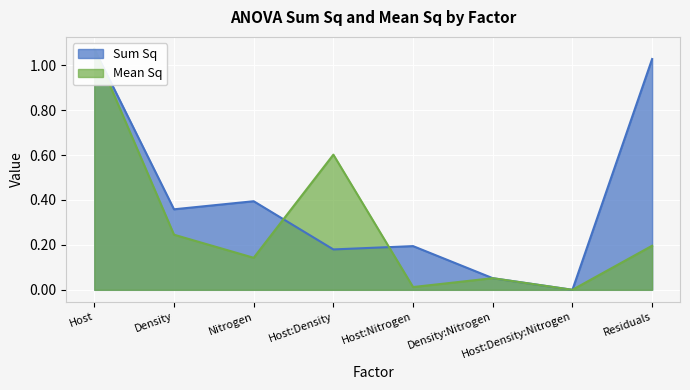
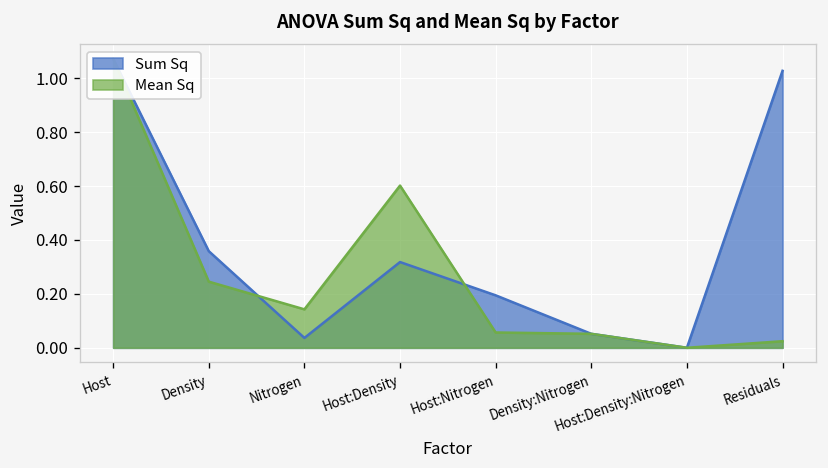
Sum Sq, Nitrogen: 0.39 -> 0.04
Sum Sq, Host:Density: 0.18 -> 0.32
Mean Sq, Host:Nitrogen: 0.01 -> 0.06
Mean Sq, Residuals: 0.20 -> 0.02
